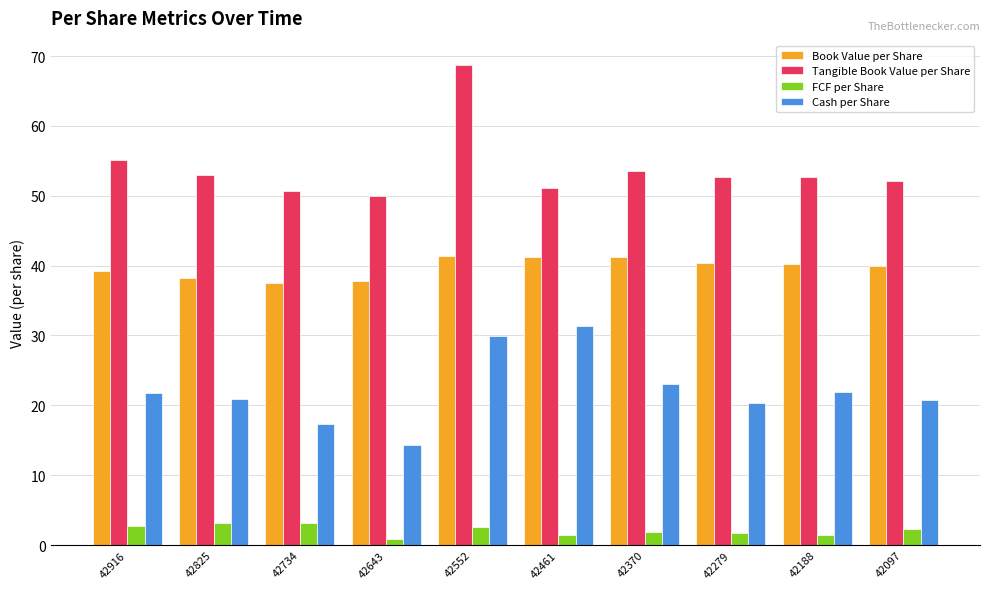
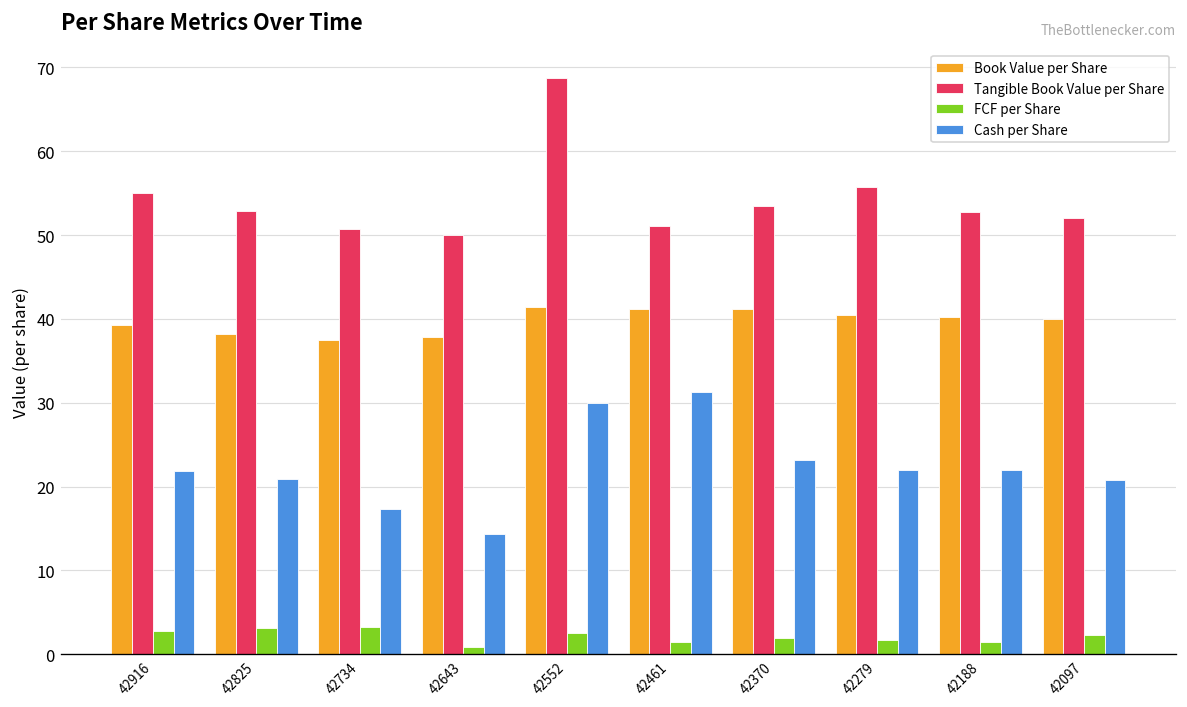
Tangible Book Value per Share, 42279: 53 -> 56
Cash per Share, 42279: 20 -> 22
